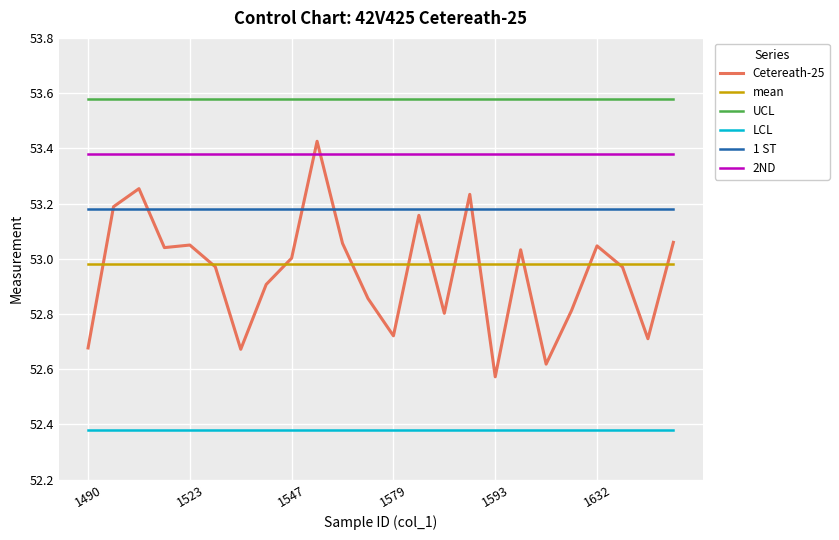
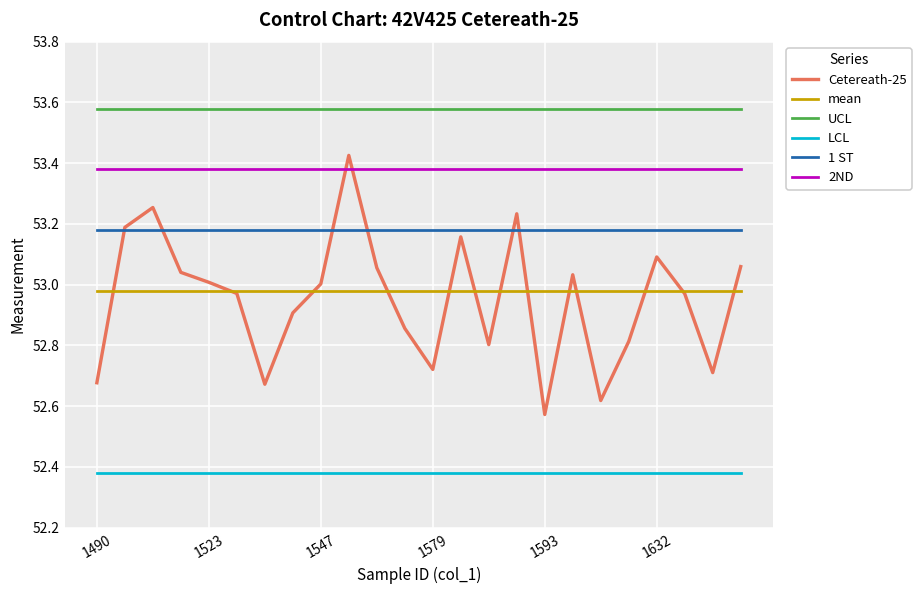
Cetereath-25, 1523: 53.05 -> 53.01
Cetereath-25, 1632: 53.05 -> 53.09
